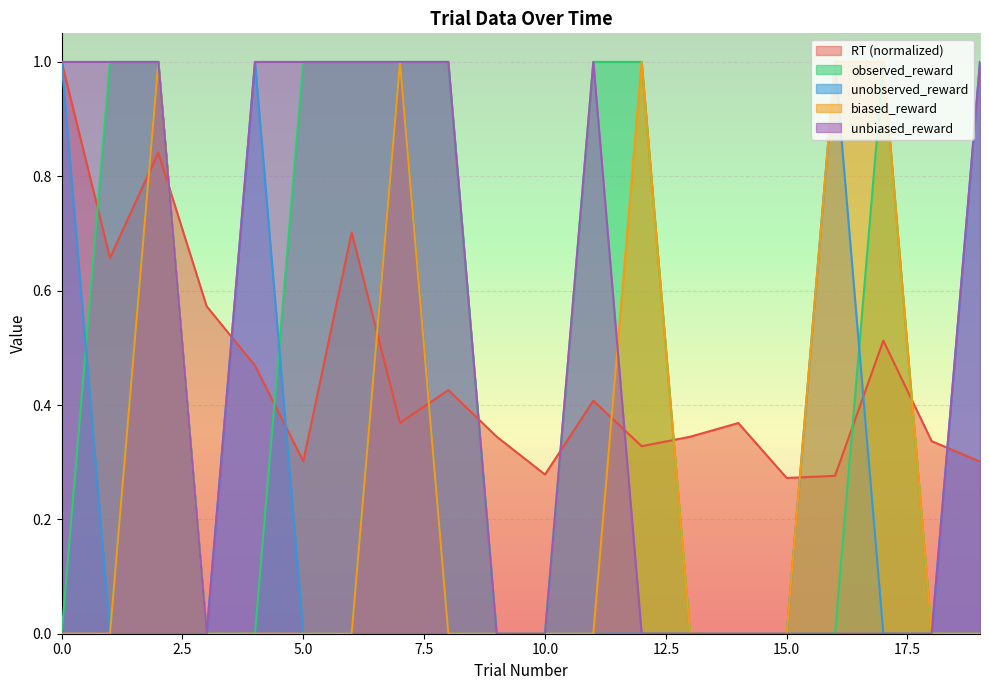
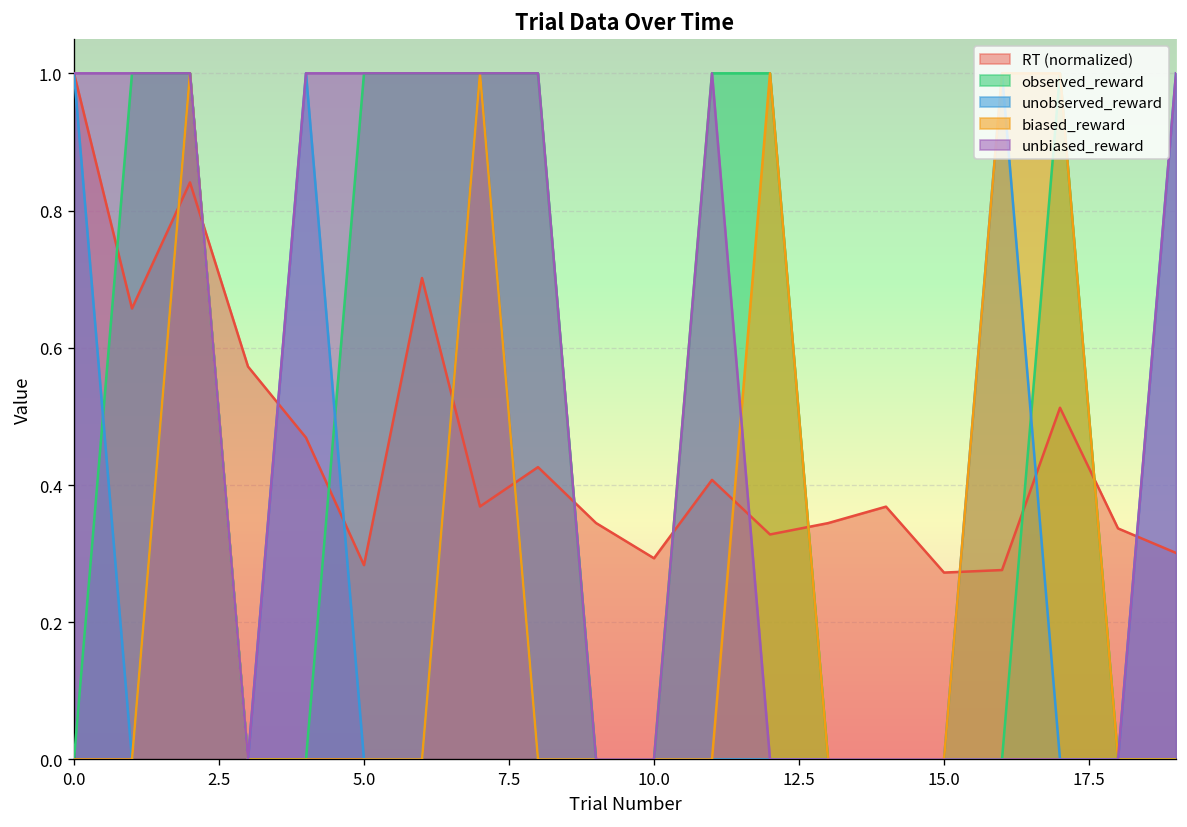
RT (normalized), 5.0: 0.30 -> 0.28
RT (normalized), 10.0: 0.28 -> 0.29
